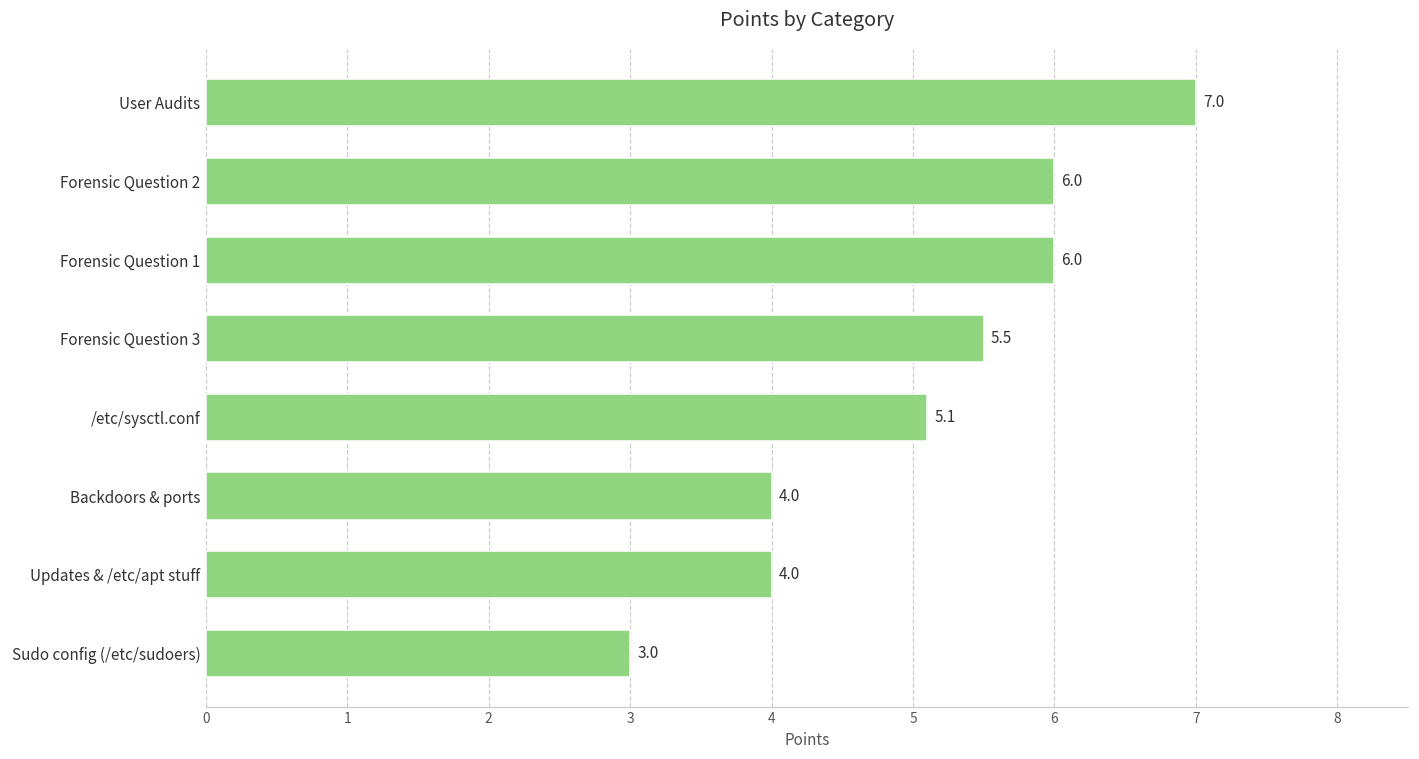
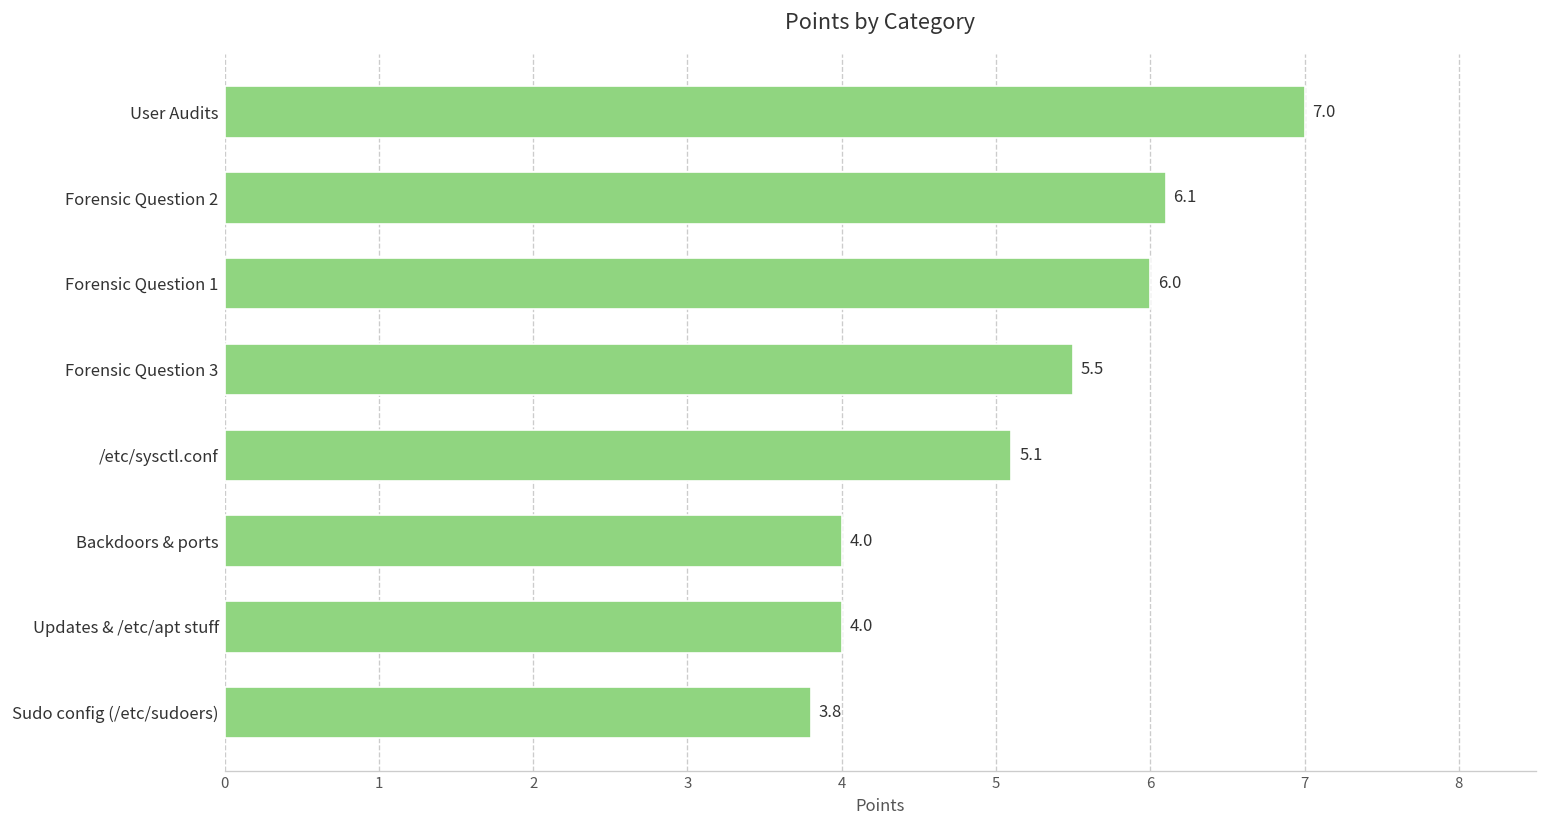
Forensic Question 2: 6.0 -> 6.1
Sudo config (/etc/sudoers): 3.0 -> 3.8
